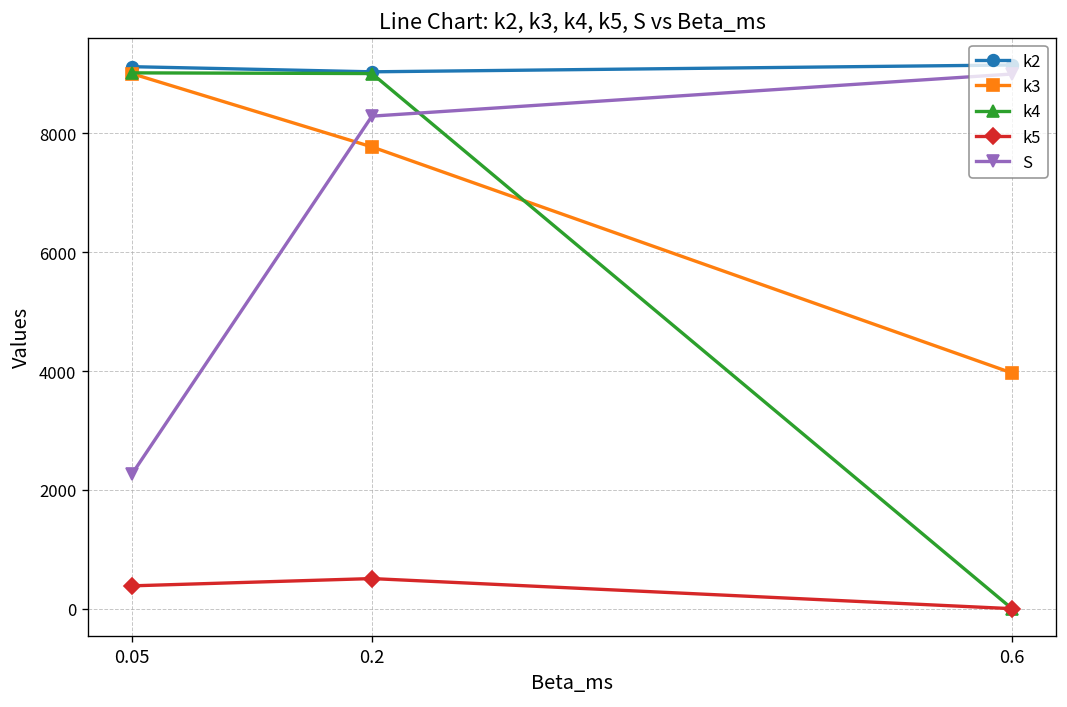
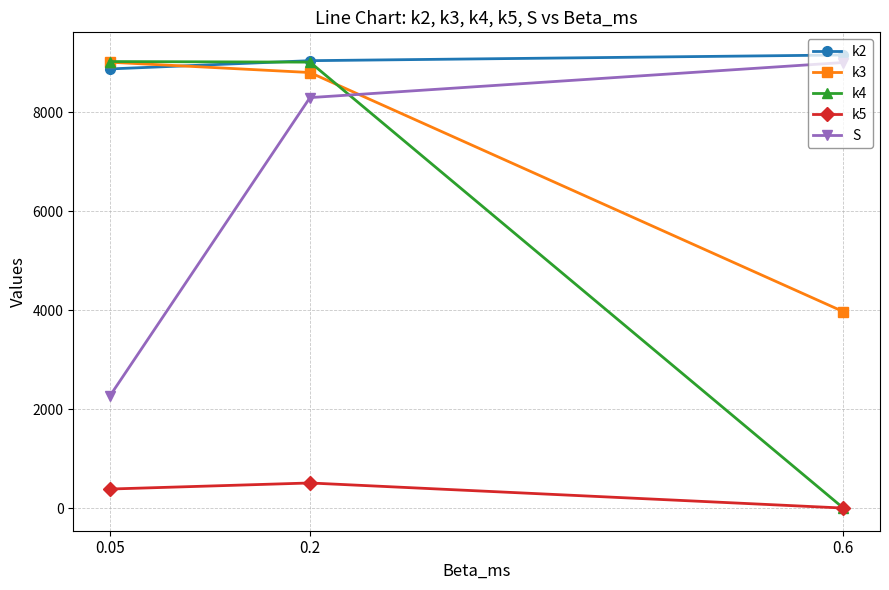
k2, 0.05: 9100 -> 8900
k3, 0.2: 7800 -> 8800
